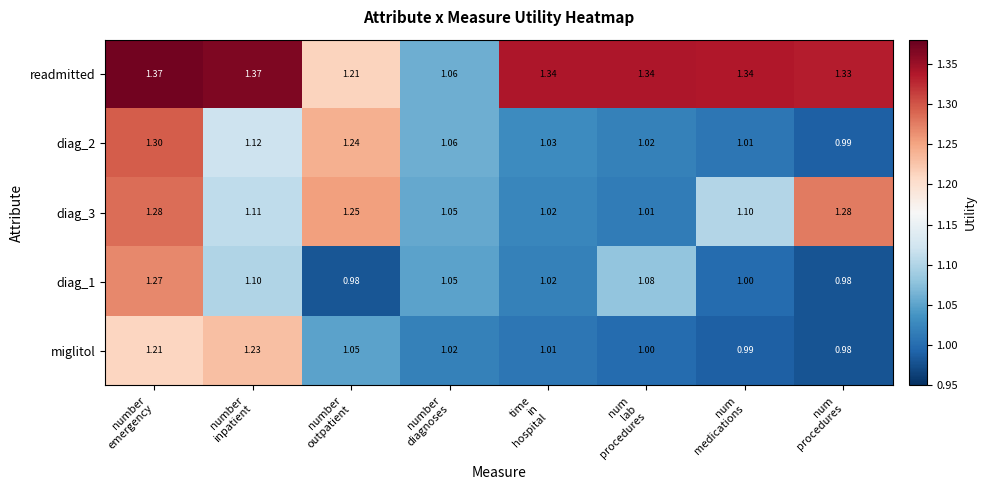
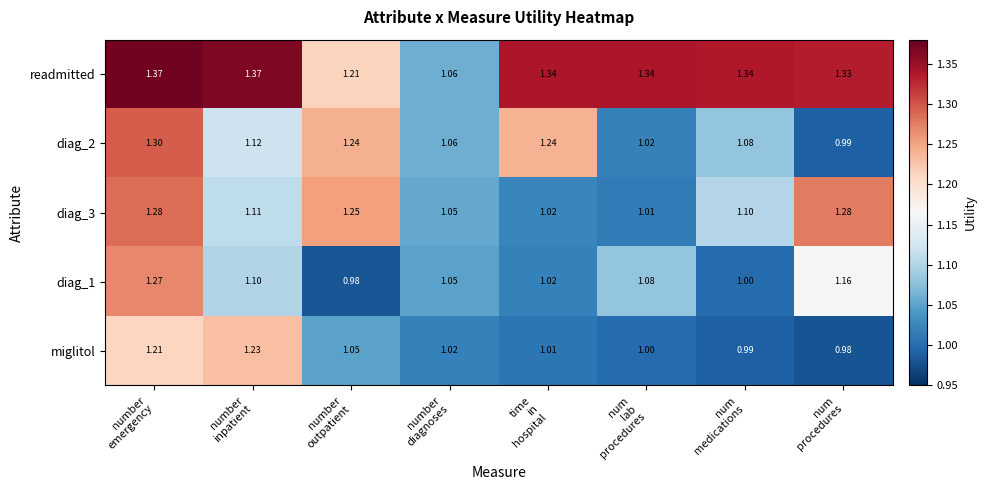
diag_2, time in hospital: 1.03 -> 1.24
diag_2, num medications: 1.01 -> 1.08
diag_1, num procedures: 0.98 -> 1.16
